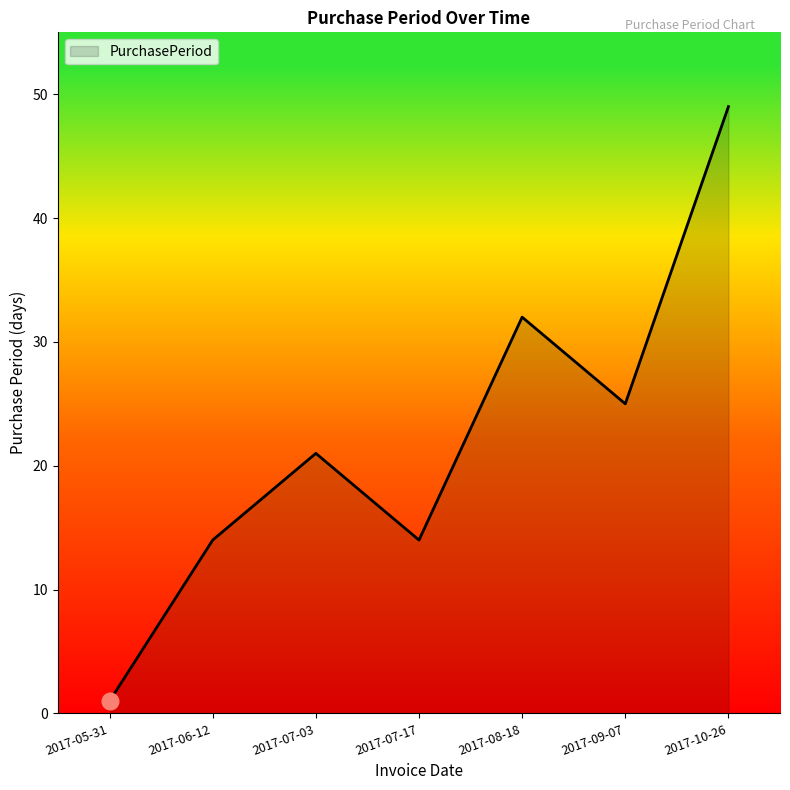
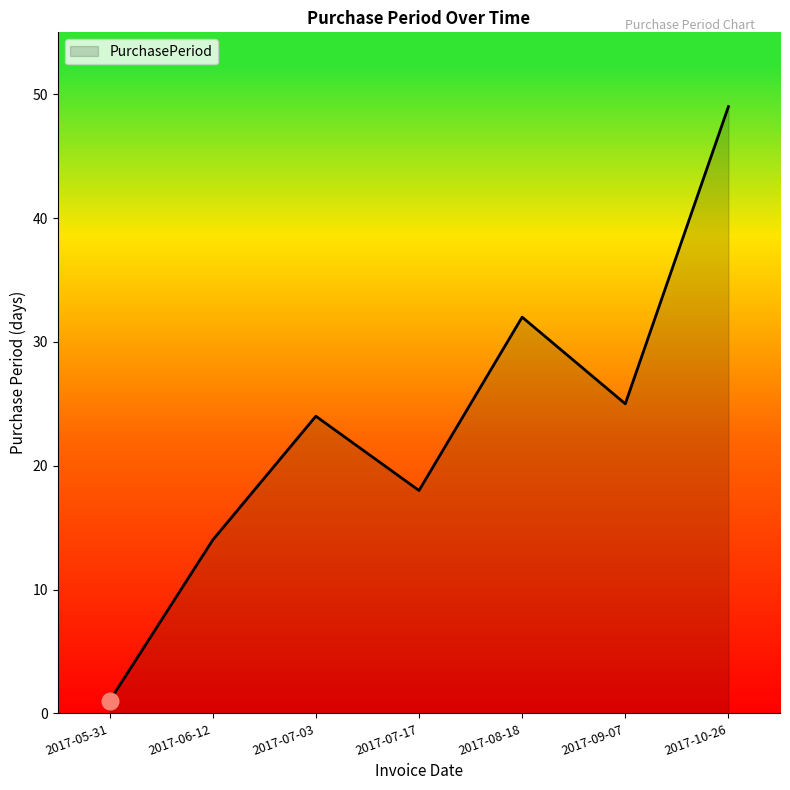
PurchasePeriod, 2017-07-03: 21 -> 24
PurchasePeriod, 2017-07-17: 14 -> 18
